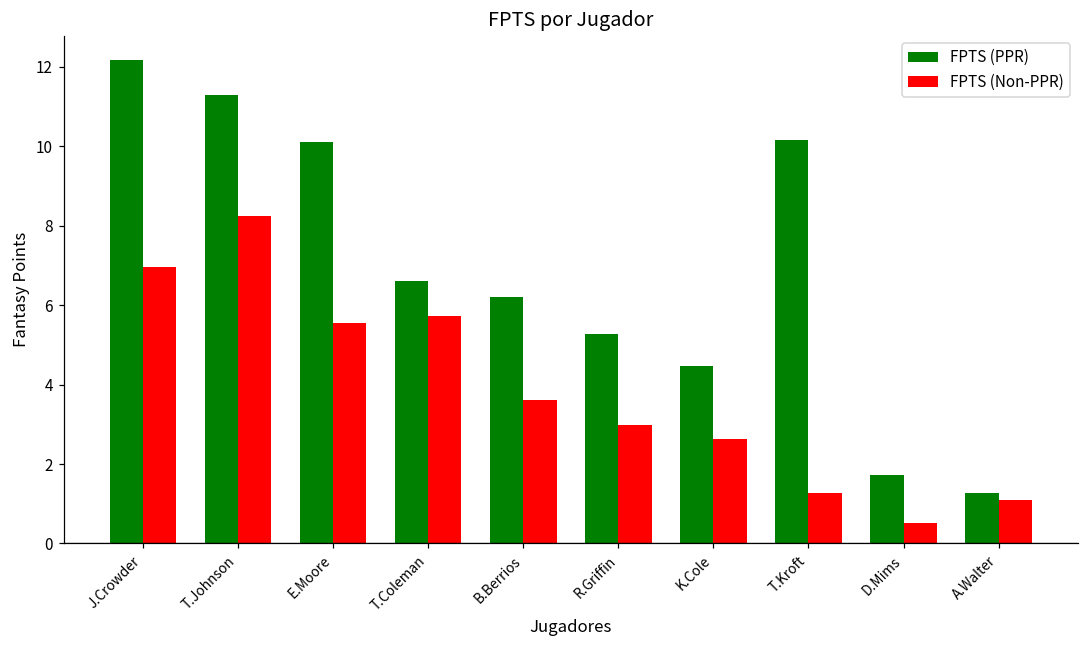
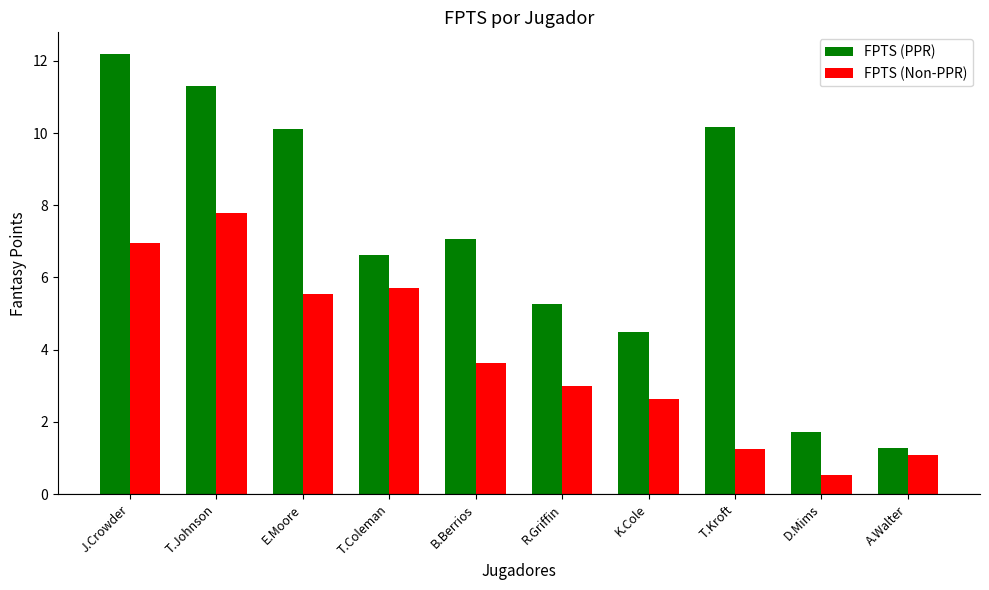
FPTS (Non-PPR), T.Johnson: 8.3 -> 7.8
FPTS (PPR), B.Berrios: 6.2 -> 7.1
